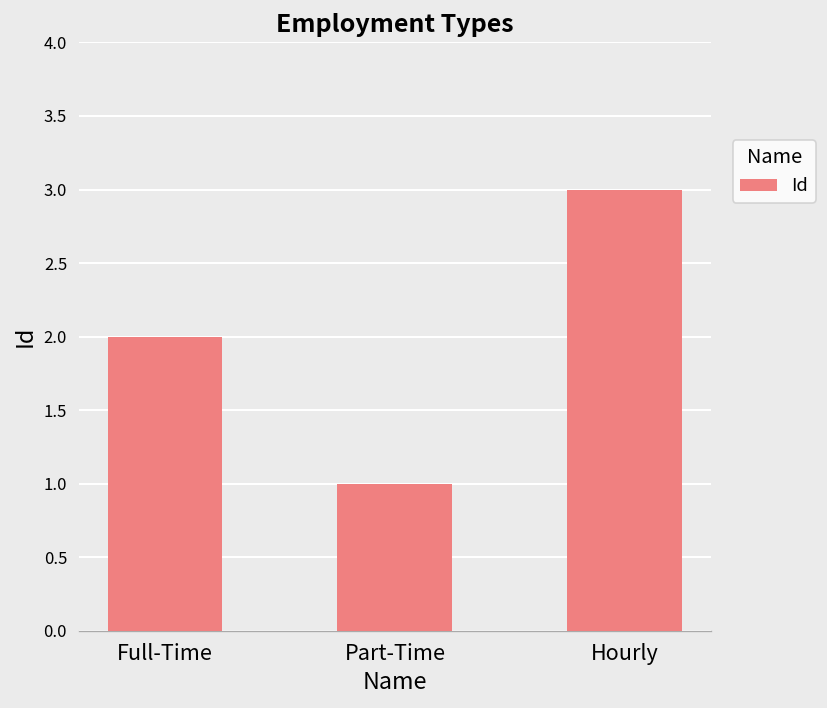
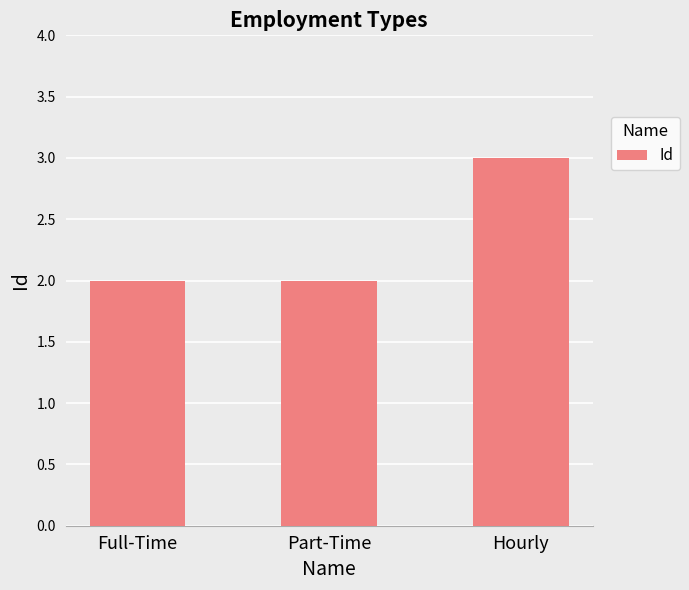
Part-Time: 1 -> 2
